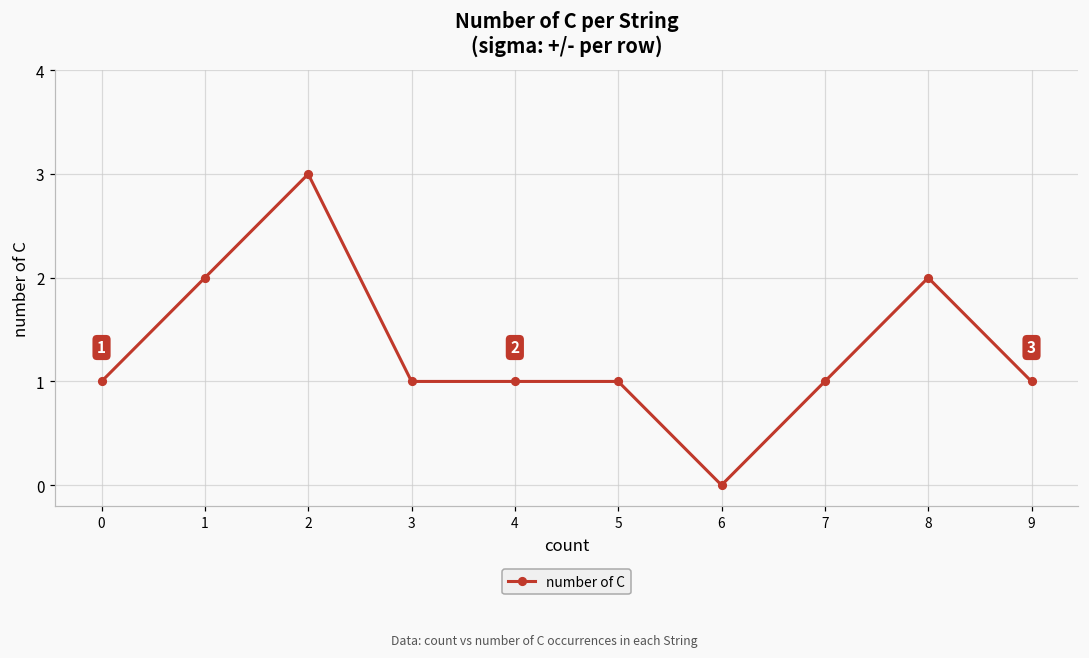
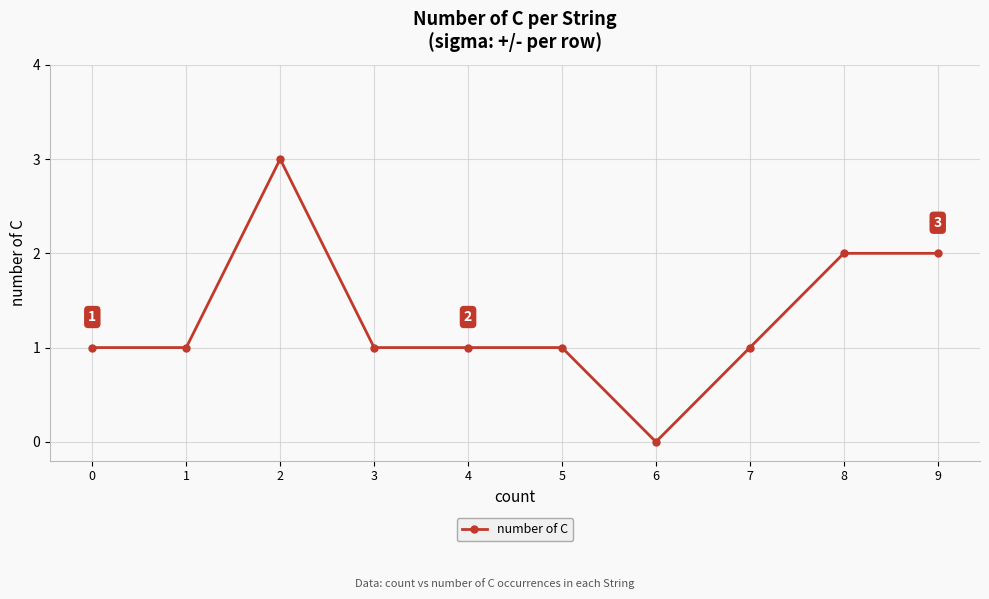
1: 2 -> 1
9: 1 -> 2
